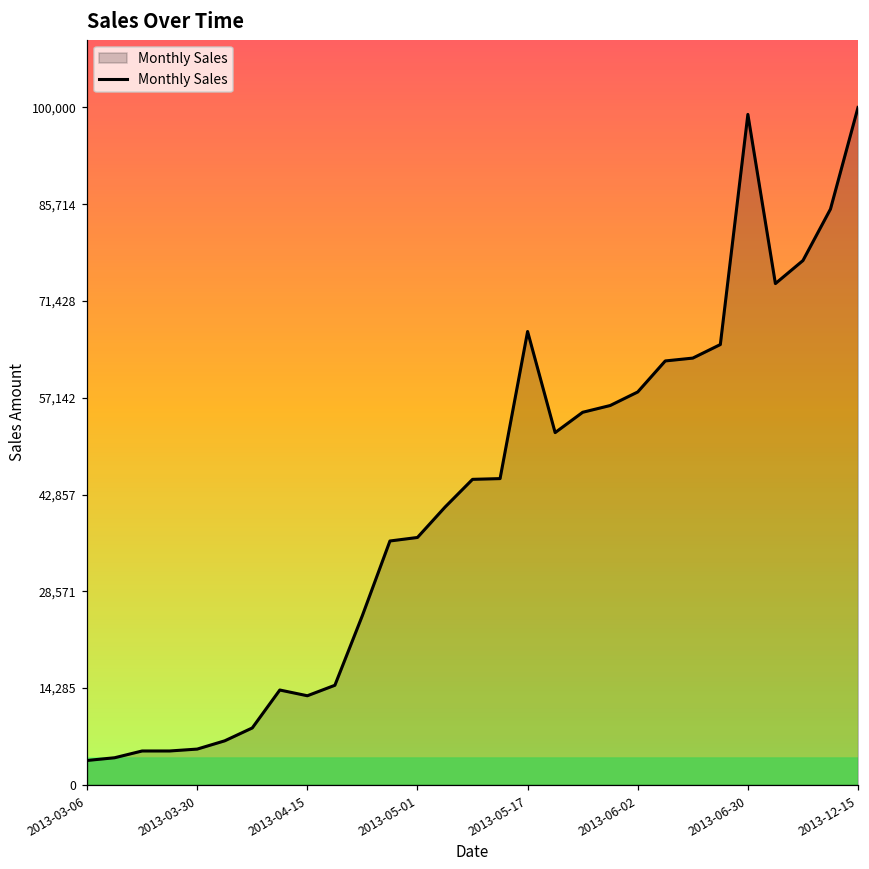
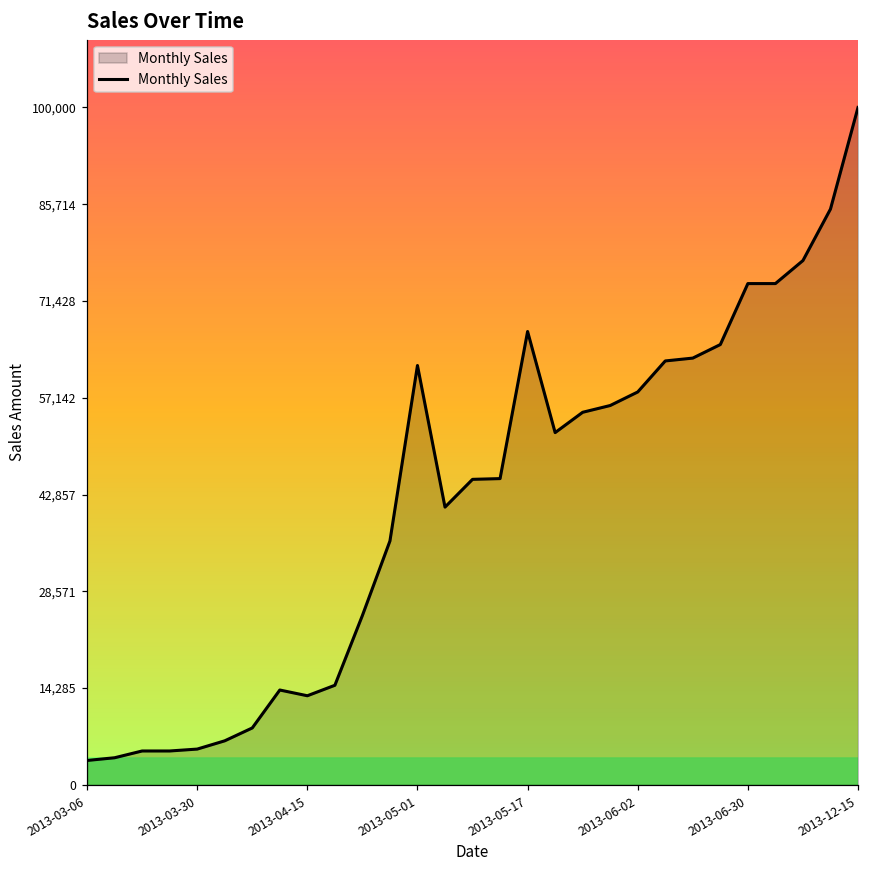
2013-05-01: 37,000 -> 62,000
2013-06-30: 99,000 -> 74,000
